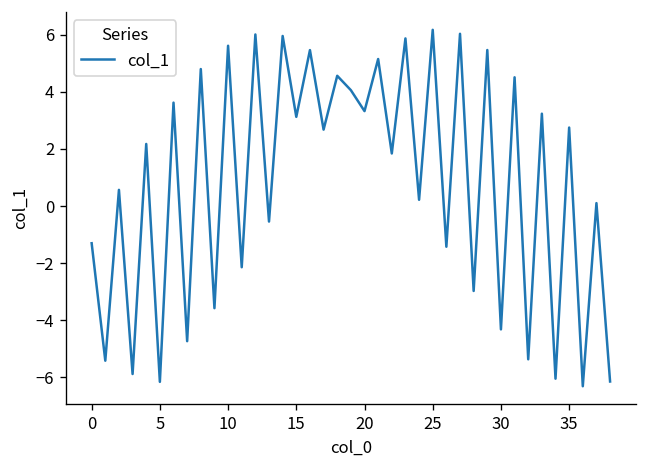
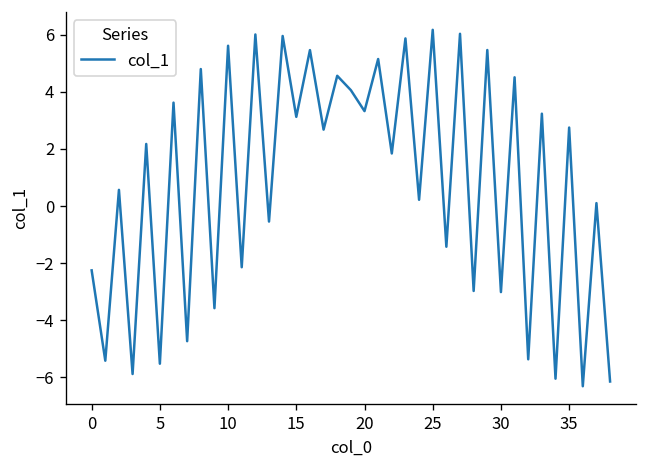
0: -1.3 -> -2.3
5: -6.2 -> -5.5
30: -4.3 -> -3.0
